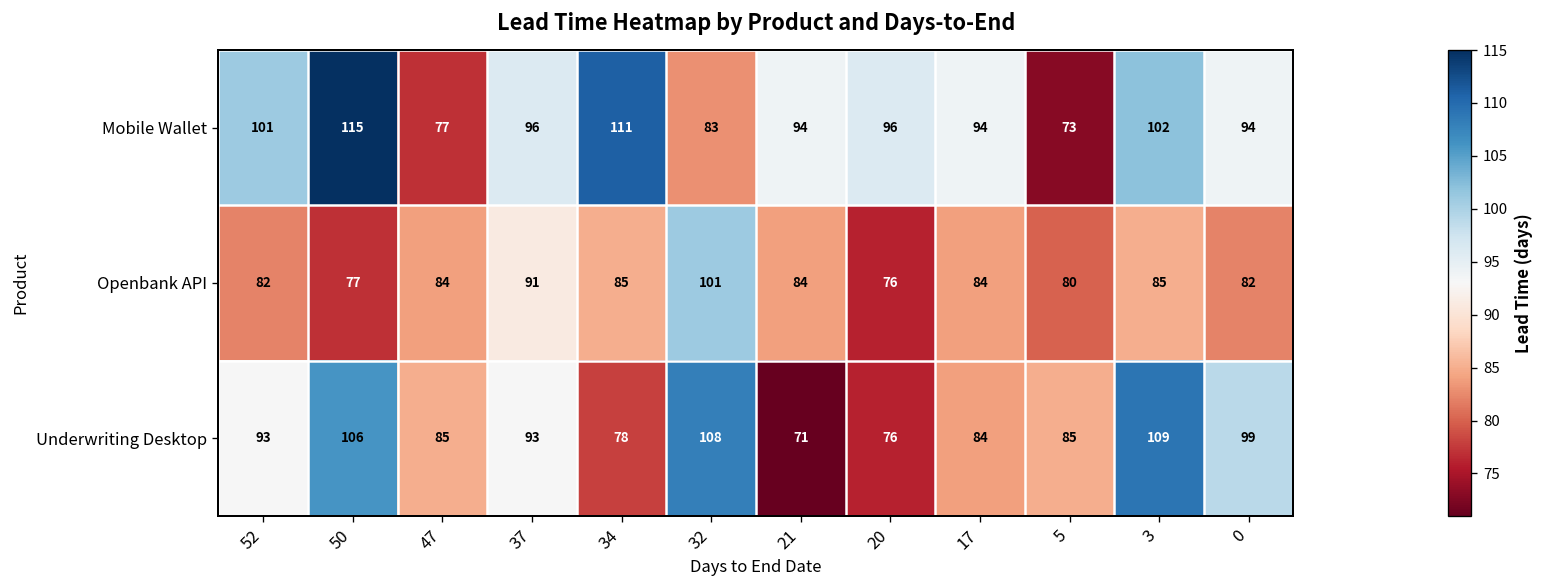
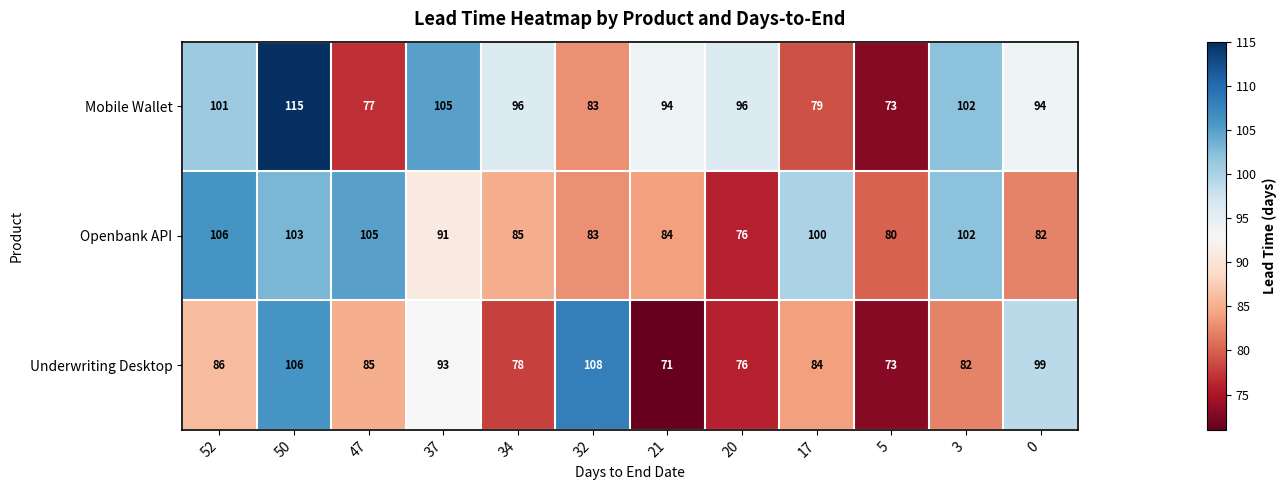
Mobile Wallet, 37: 96 -> 105
Mobile Wallet, 34: 111 -> 96
Mobile Wallet, 17: 94 -> 79
Openbank API, 52: 82 -> 106
Openbank API, 50: 77 -> 103
Openbank API, 47: 84 -> 105
Openbank API, 32: 101 -> 83
Openbank API, 17: 84 -> 100
Openbank API, 3: 85 -> 102
Underwriting Desktop, 52: 93 -> 86
Underwriting Desktop, 5: 85 -> 73
Underwriting Desktop, 3: 109 -> 82
